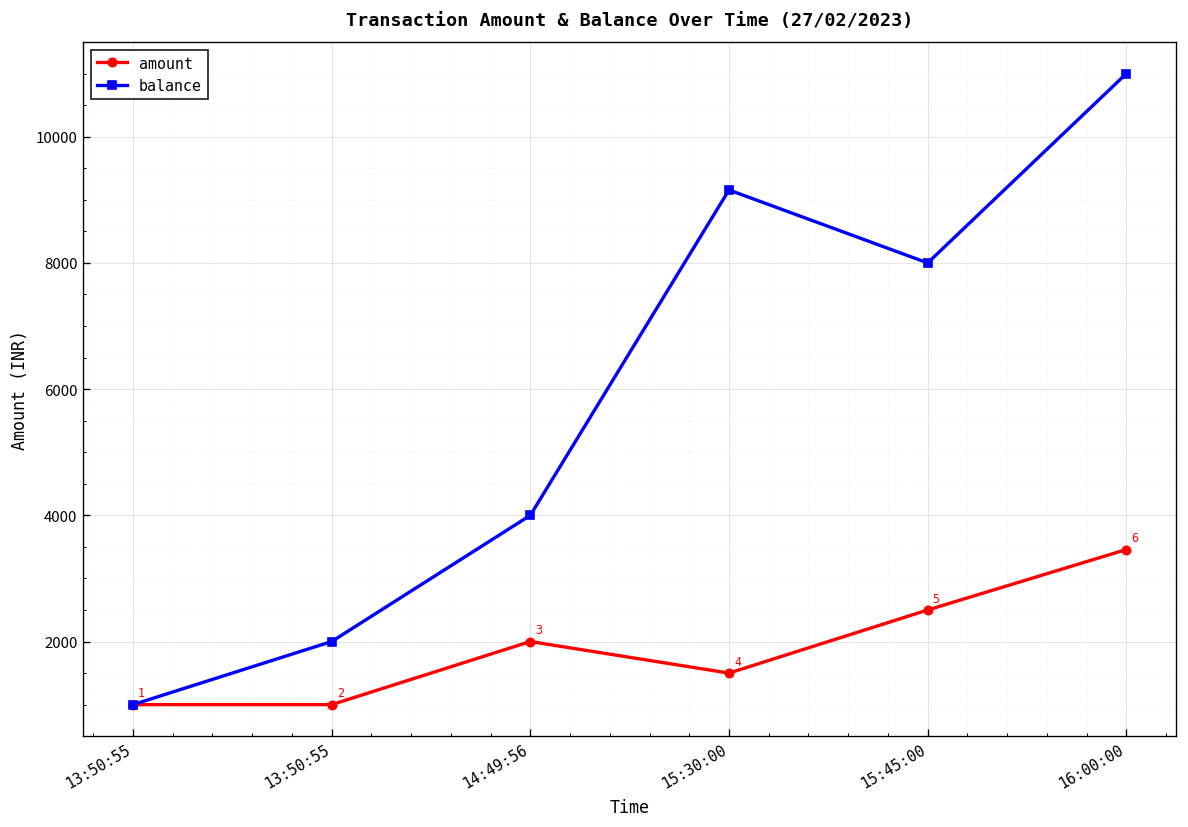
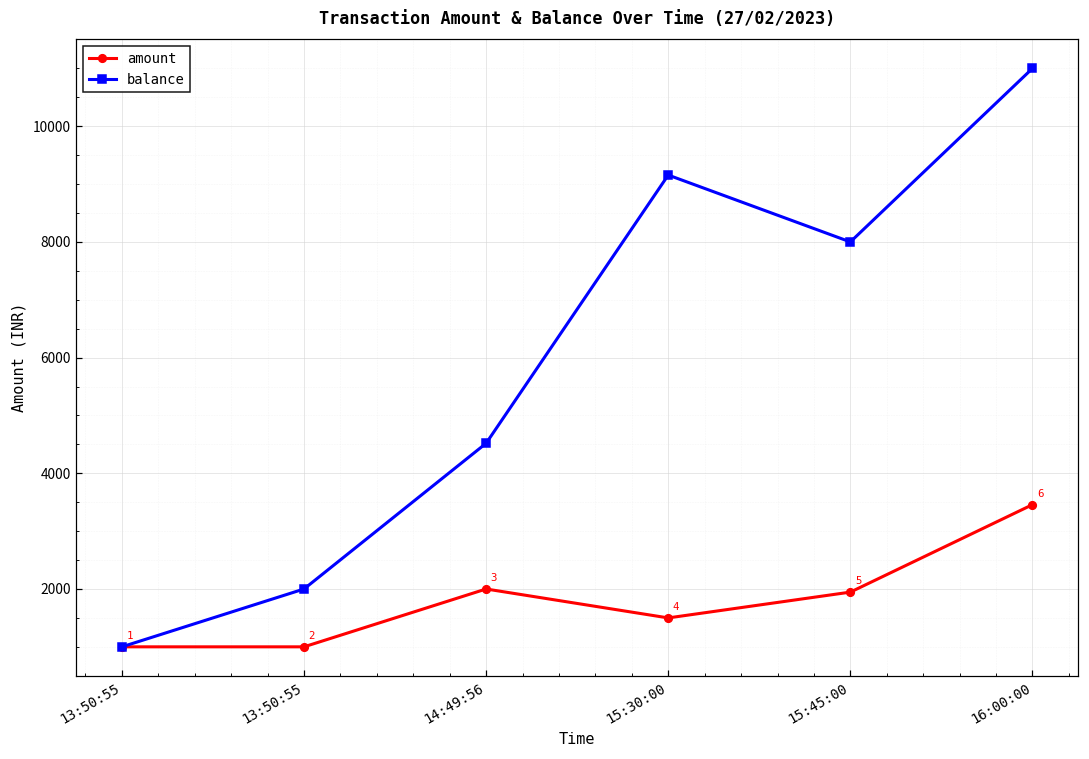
balance, 14:49:56: 4000 -> 4500
amount, 15:45:00: 2500 -> 1900
